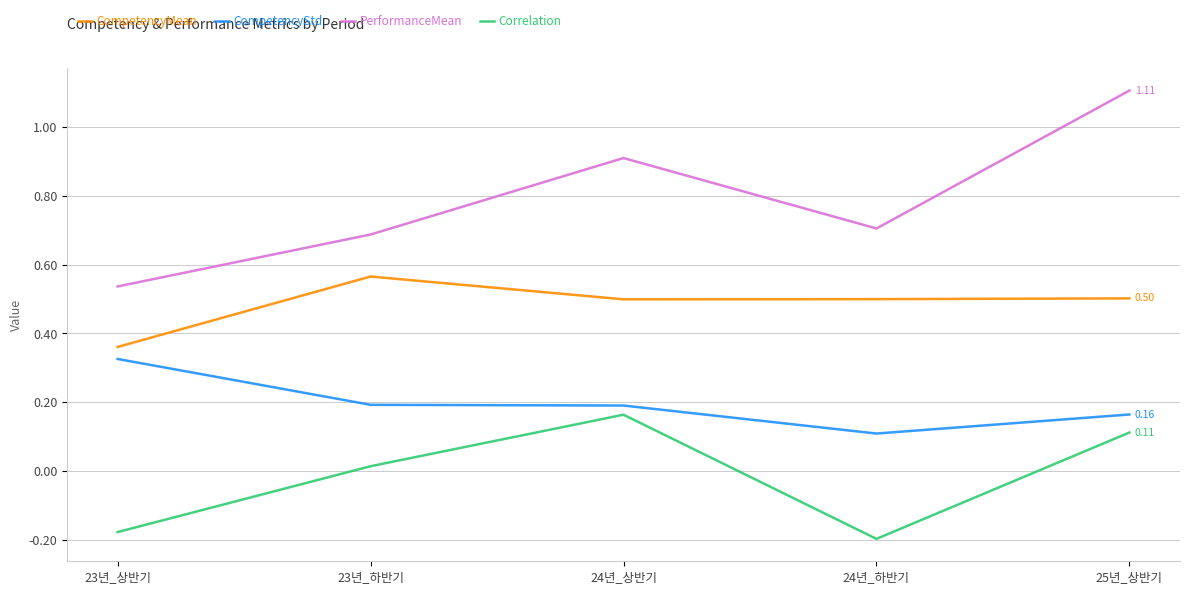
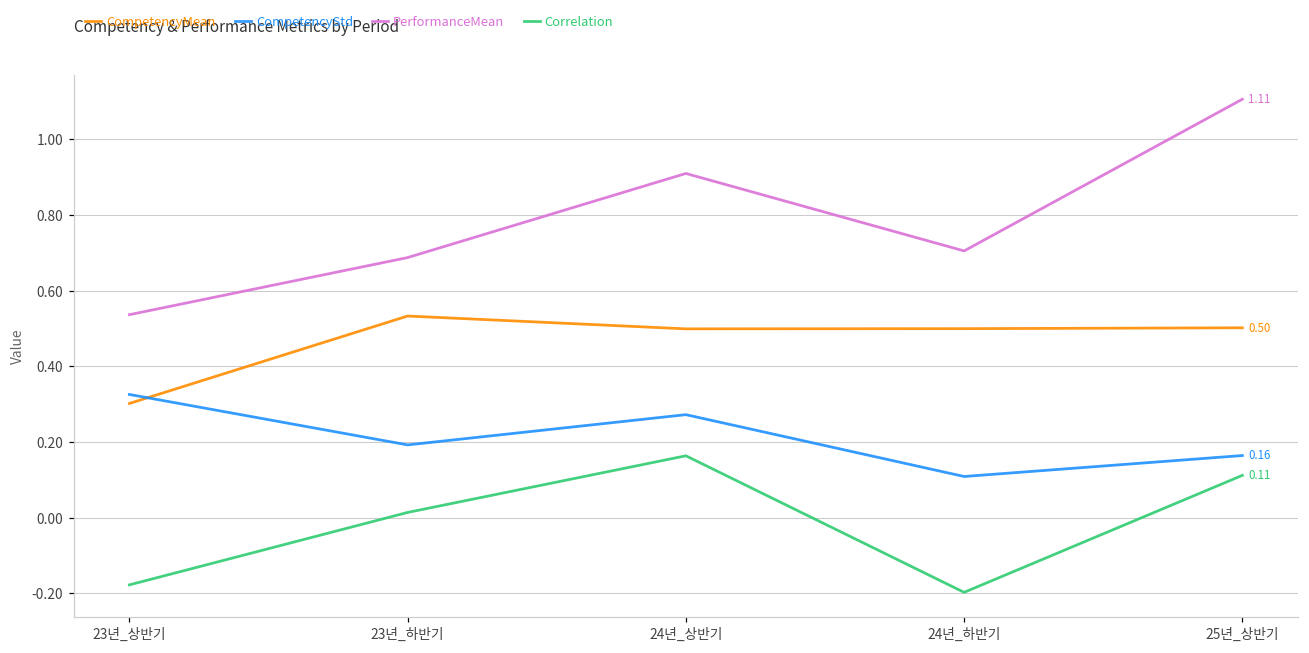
CompetencyMean, 23년_상반기: 0.36 -> 0.30
CompetencyMean, 23년_하반기: 0.57 -> 0.53
CompetencyStd, 24년_상반기: 0.19 -> 0.27
